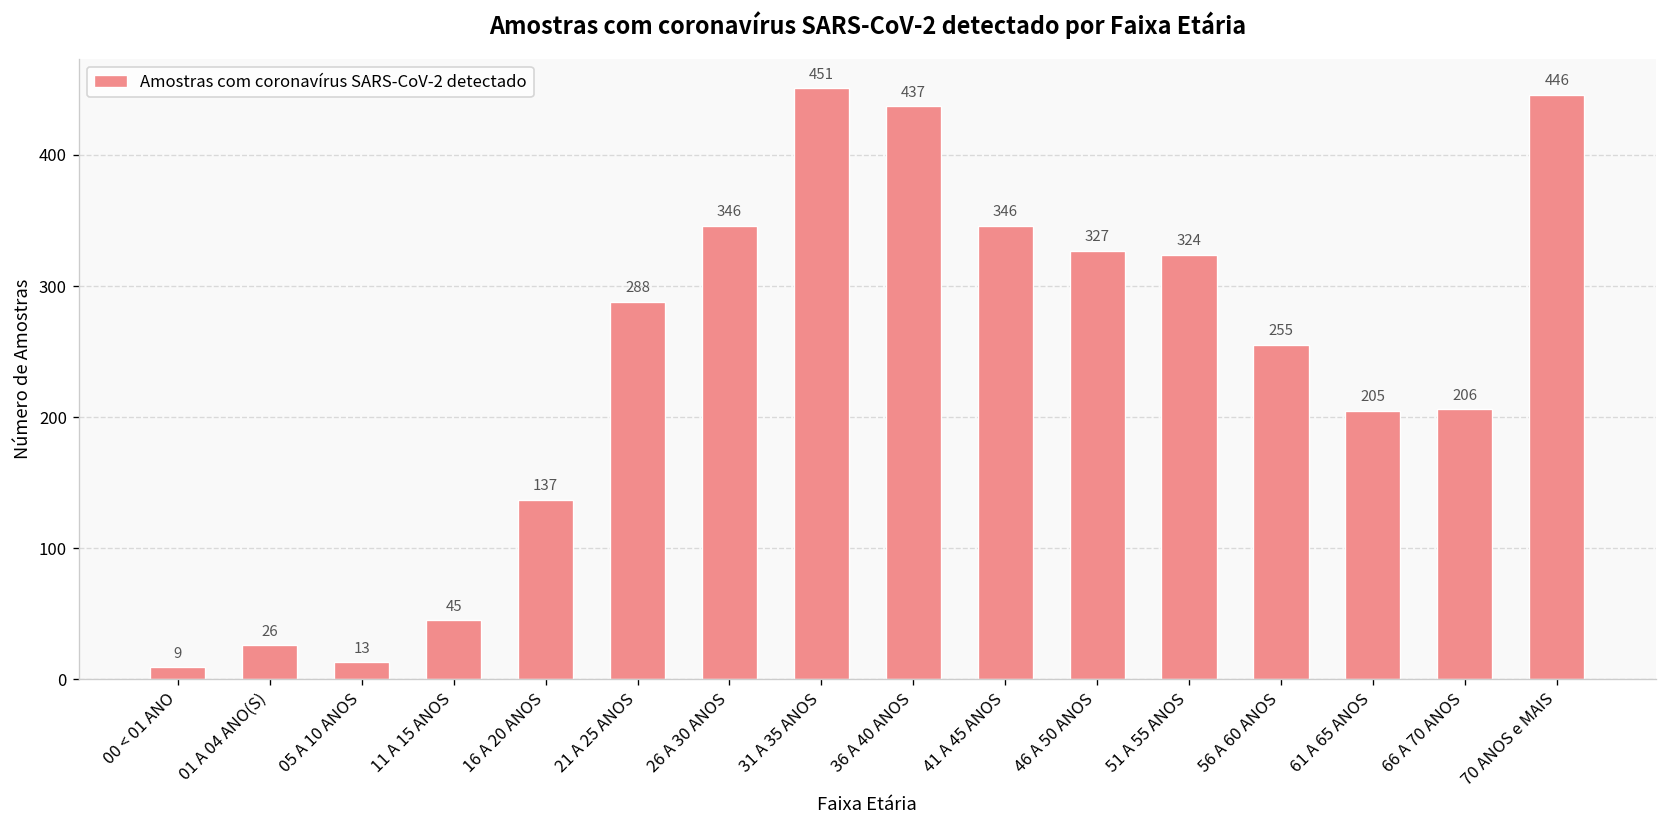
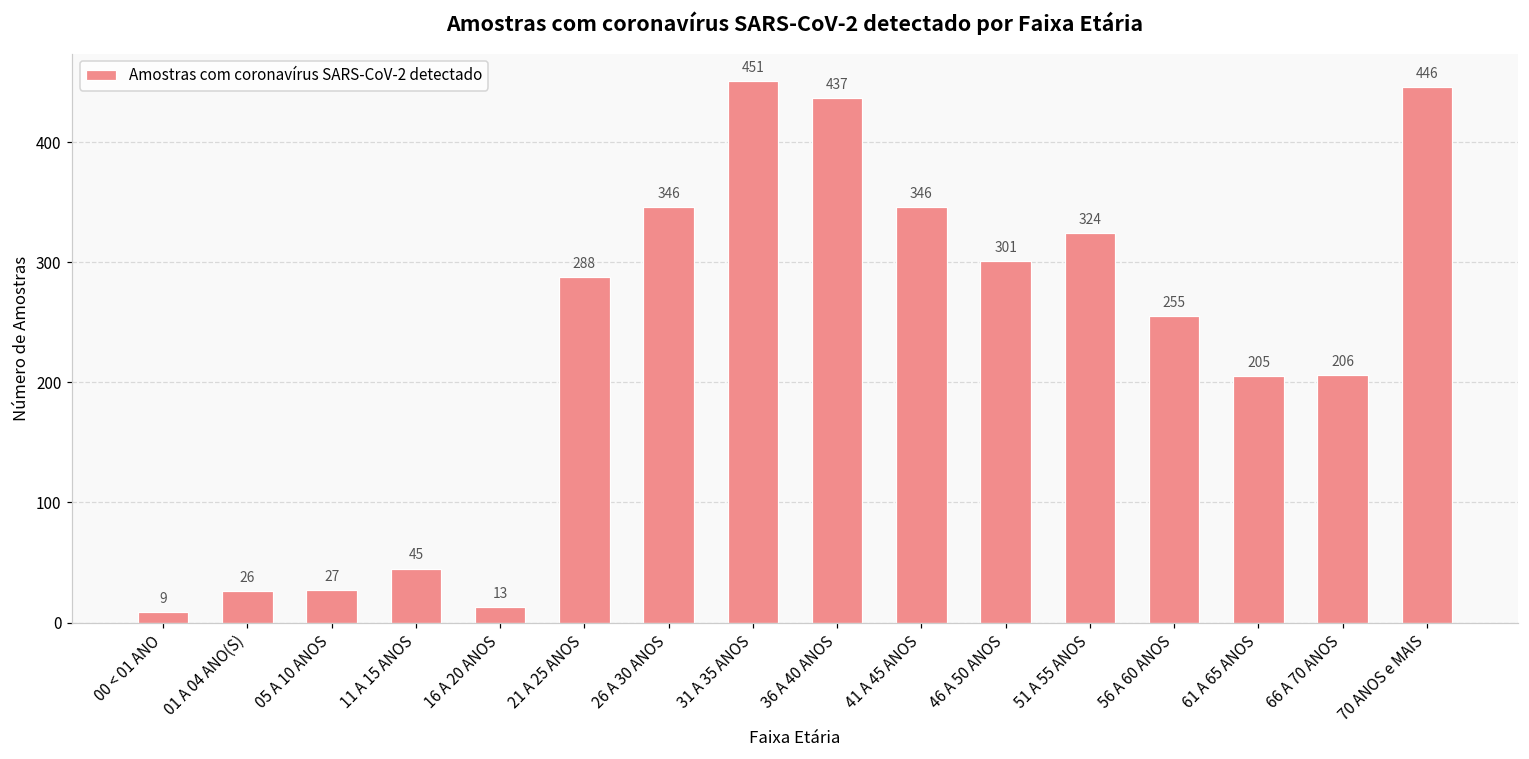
05 A 10 ANOS: 13 -> 27
16 A 20 ANOS: 137 -> 13
46 A 50 ANOS: 327 -> 301
